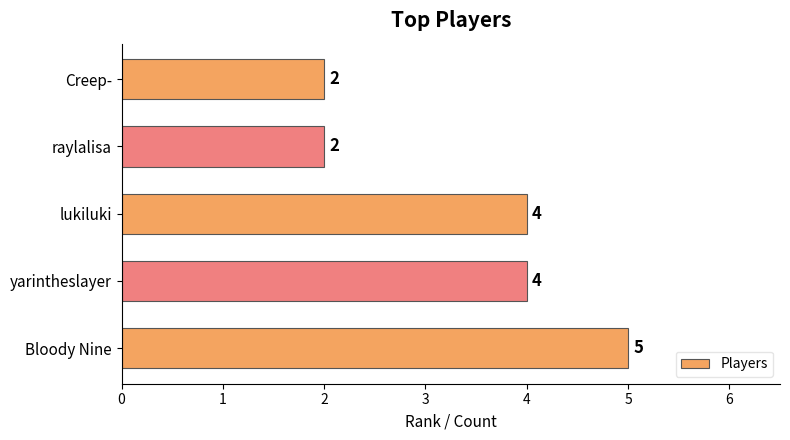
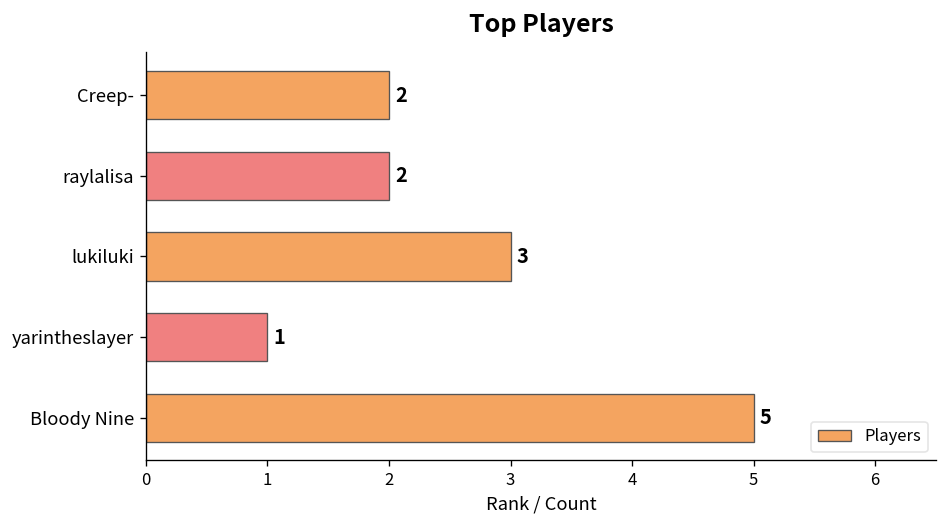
lukiluki: 4 -> 3
yarintheslayer: 4 -> 1
